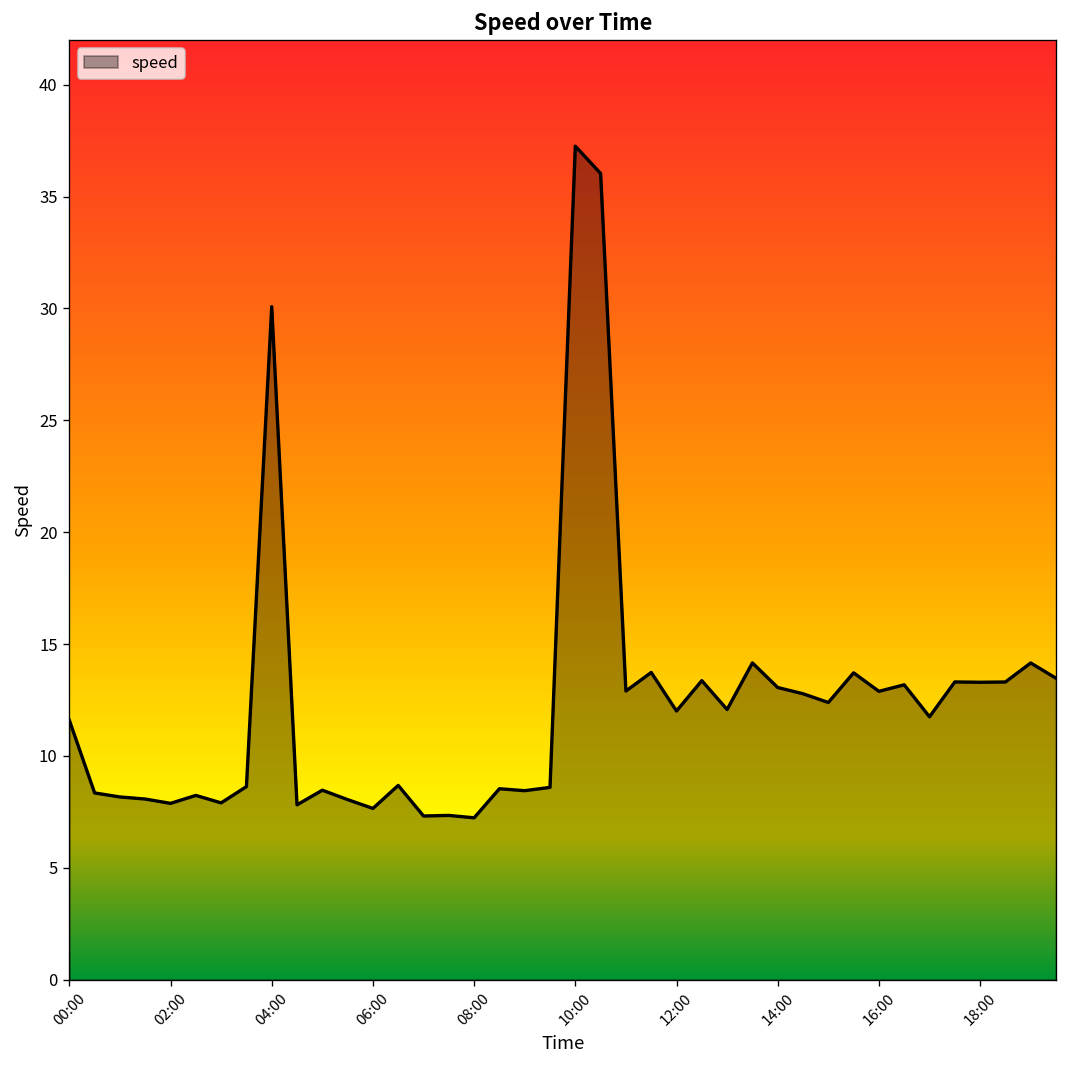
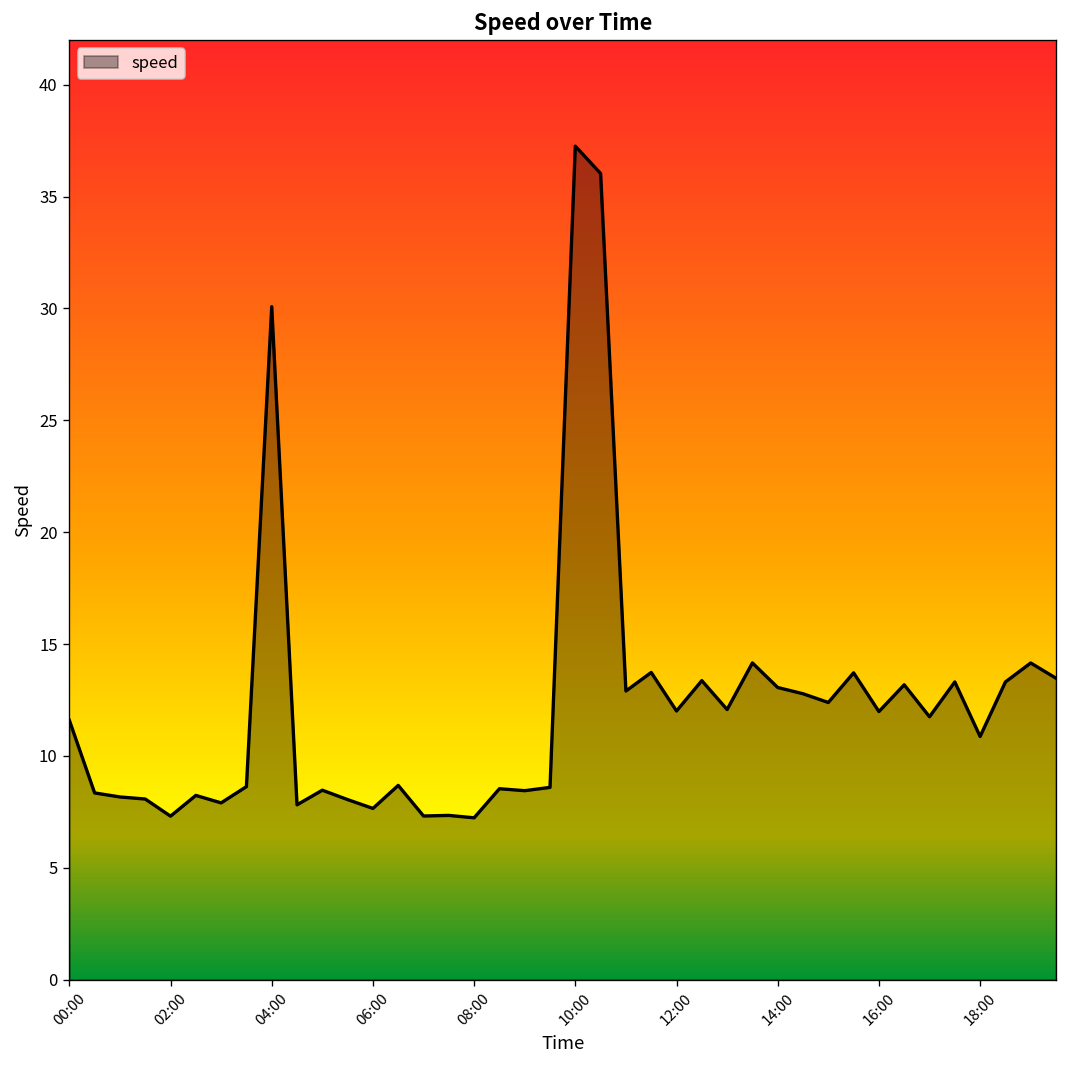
02:00: 7.9 -> 7.3
16:00: 12.9 -> 12.0
18:00: 13.3 -> 10.9
